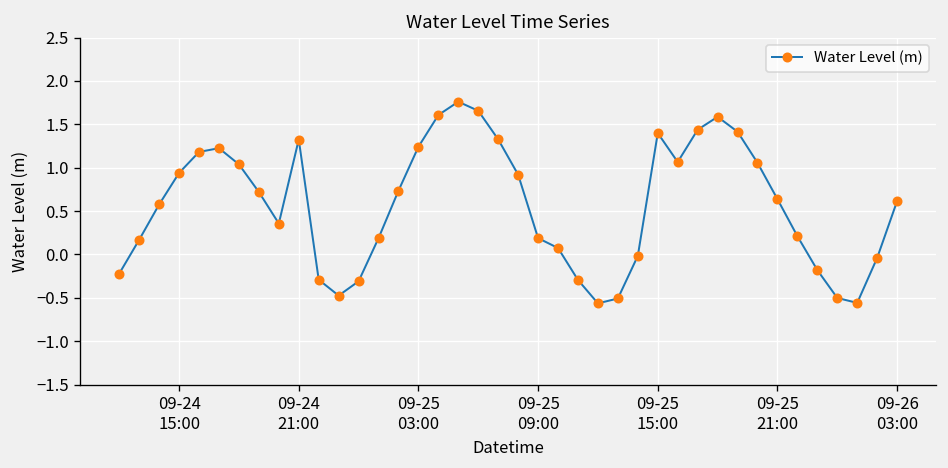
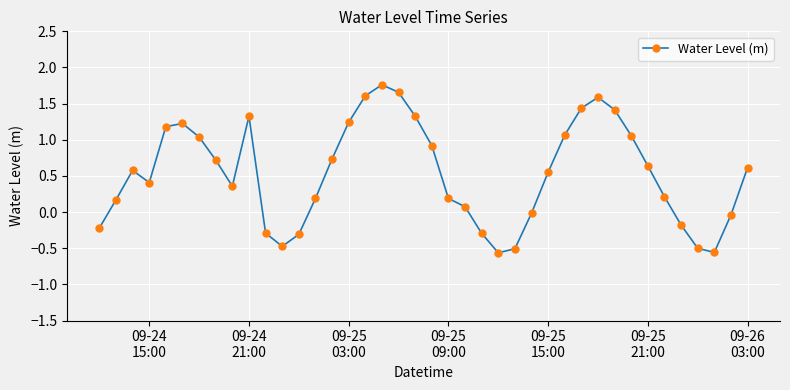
09-24 15:00: 0.9 -> 0.4
09-25 15:00: 1.4 -> 0.6
